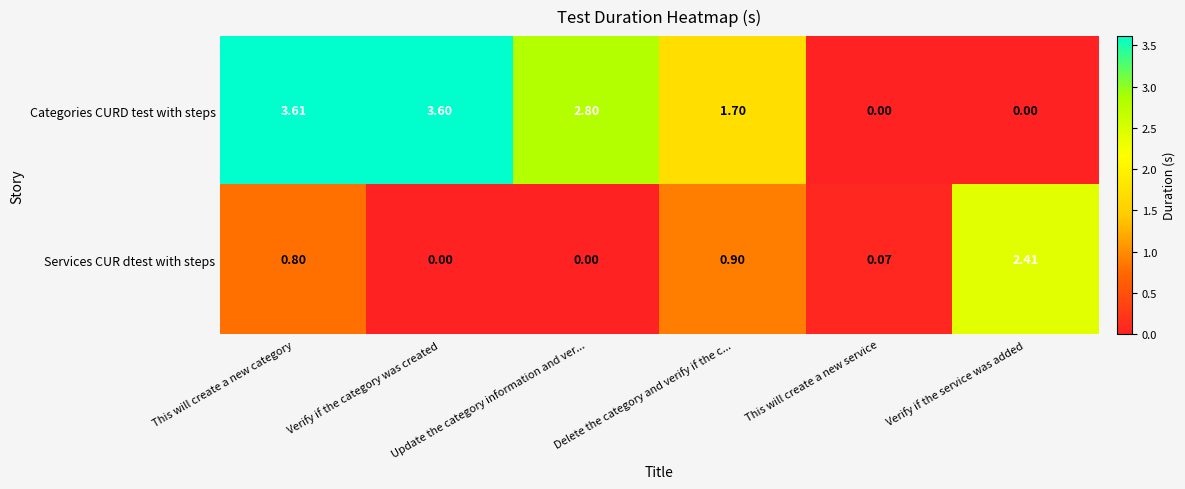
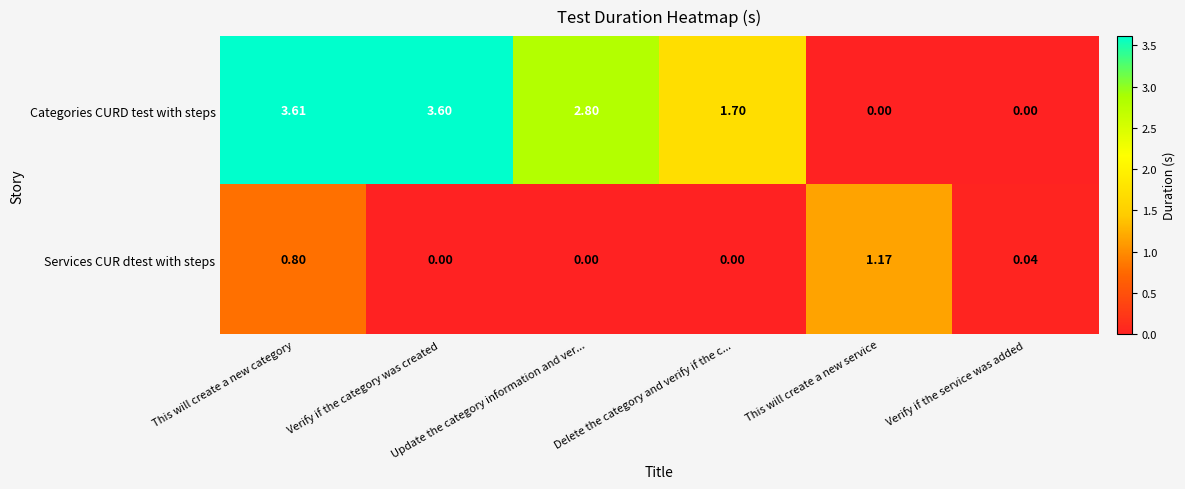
Services CUR dtest with steps, Delete the category and verify if the c...: 0.90 -> 0.00
Services CUR dtest with steps, This will create a new service: 0.07 -> 1.17
Services CUR dtest with steps, Verify if the service was added: 2.41 -> 0.04
